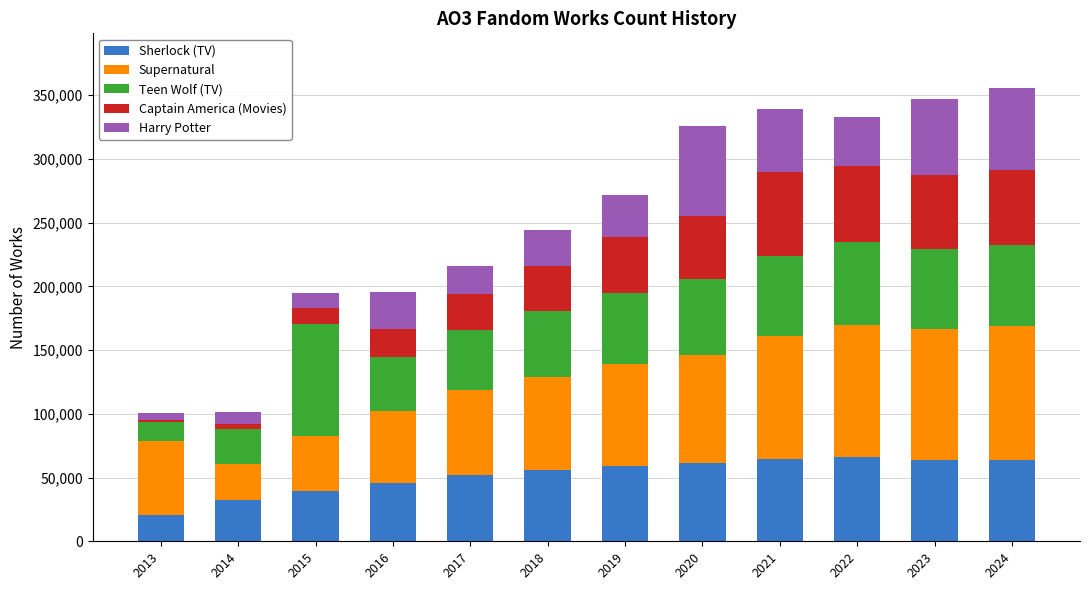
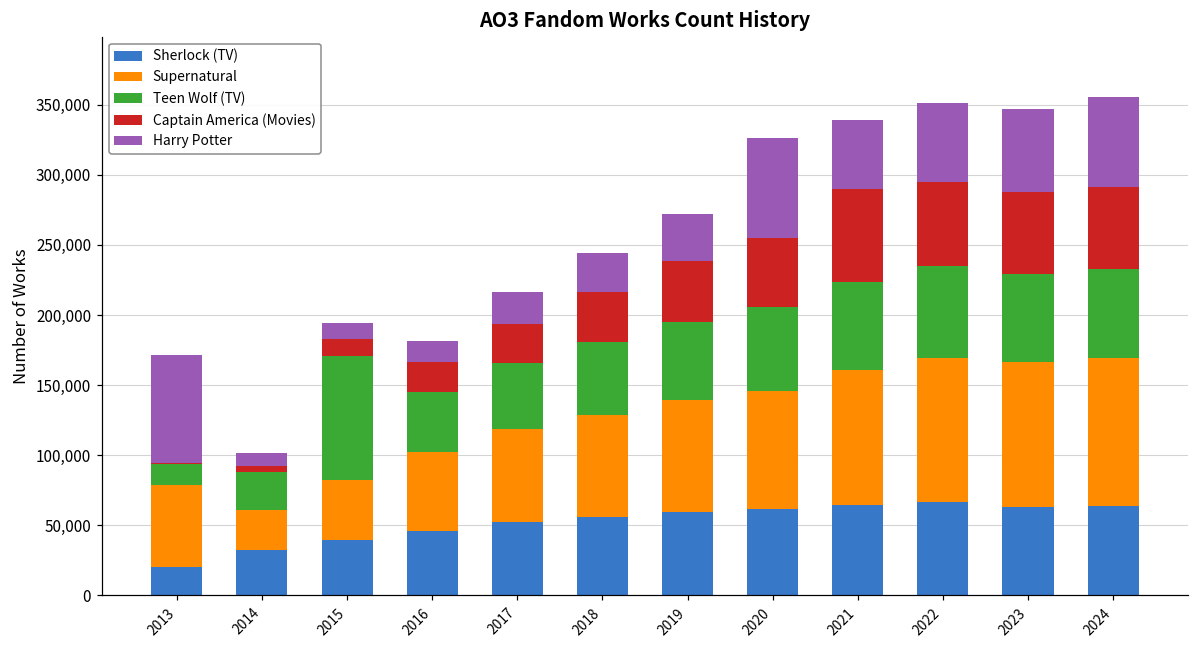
Harry Potter, 2013: 6,000 -> 77,000
Harry Potter, 2016: 29,000 -> 15,000
Harry Potter, 2022: 38,000 -> 57,000
